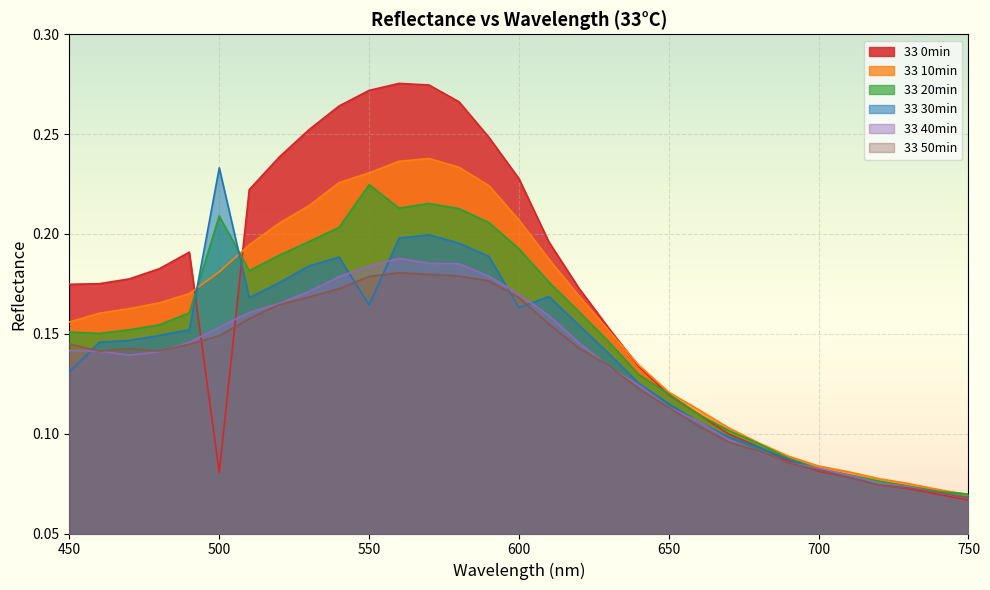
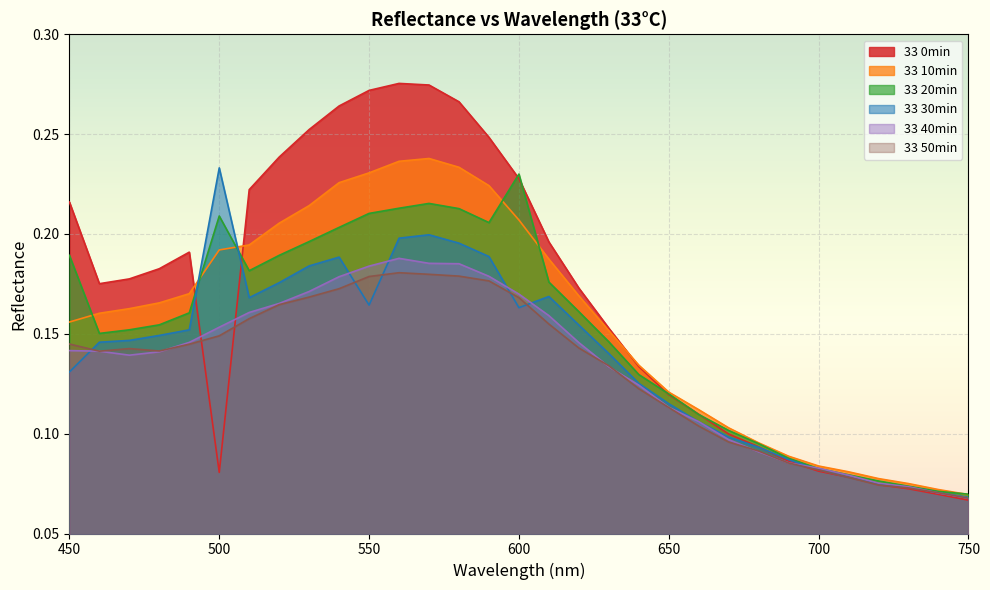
33 0min, 450: 0.175 -> 0.216
33 20min, 450: 0.151 -> 0.189
33 10min, 500: 0.181 -> 0.192
33 20min, 550: 0.225 -> 0.210
33 20min, 600: 0.193 -> 0.230
